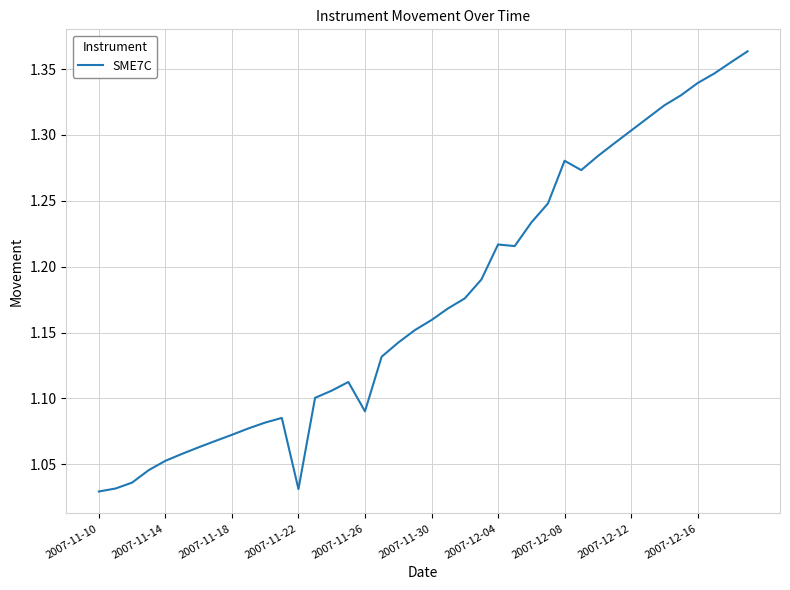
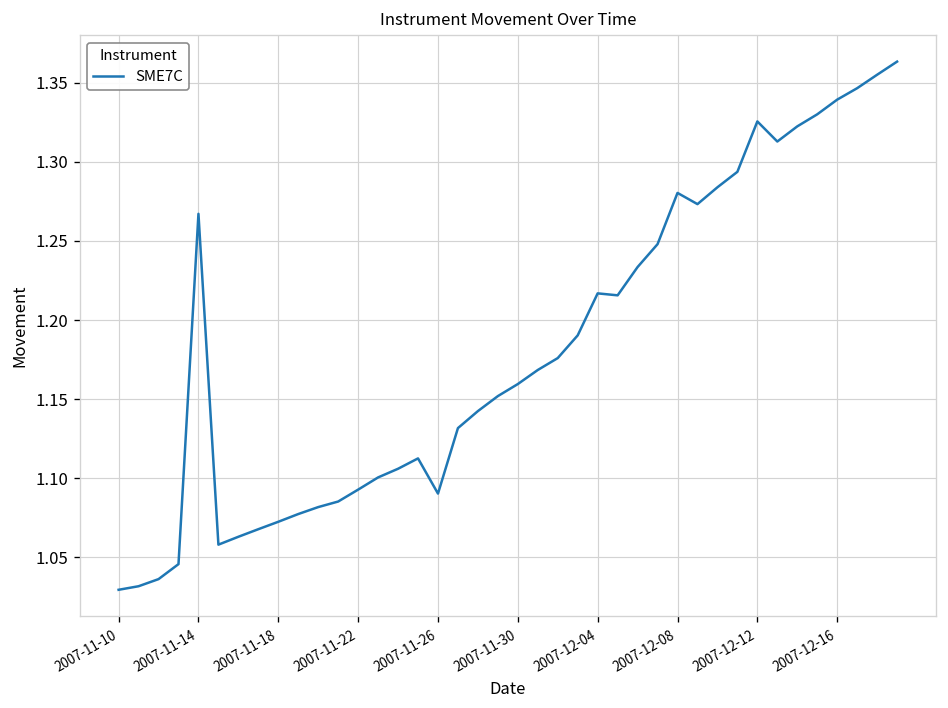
2007-11-14: 1.053 -> 1.267
2007-11-22: 1.031 -> 1.093
2007-12-12: 1.303 -> 1.326
